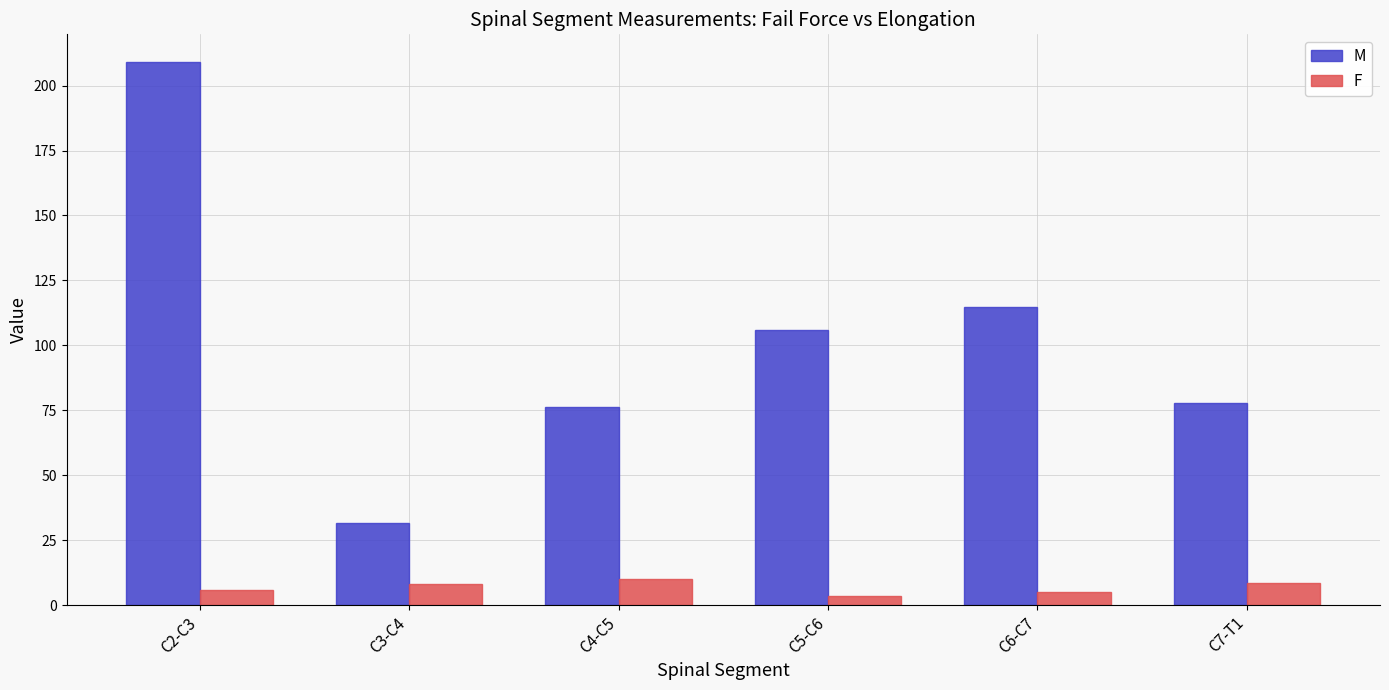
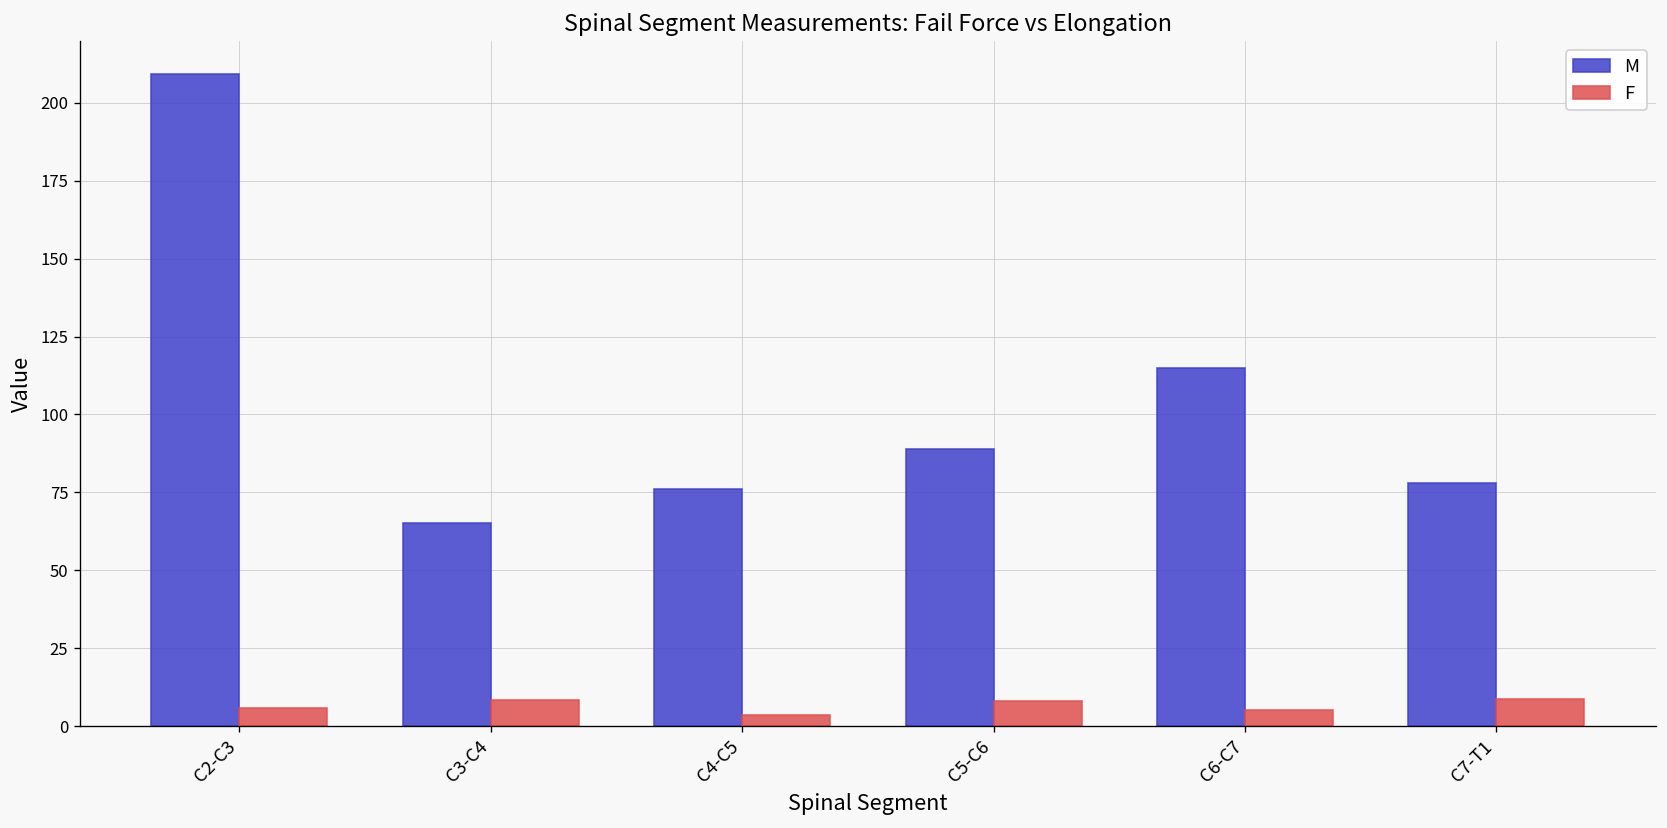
M, C3-C4: 32 -> 65
F, C4-C5: 10 -> 3
M, C5-C6: 106 -> 89
F, C5-C6: 4 -> 8
